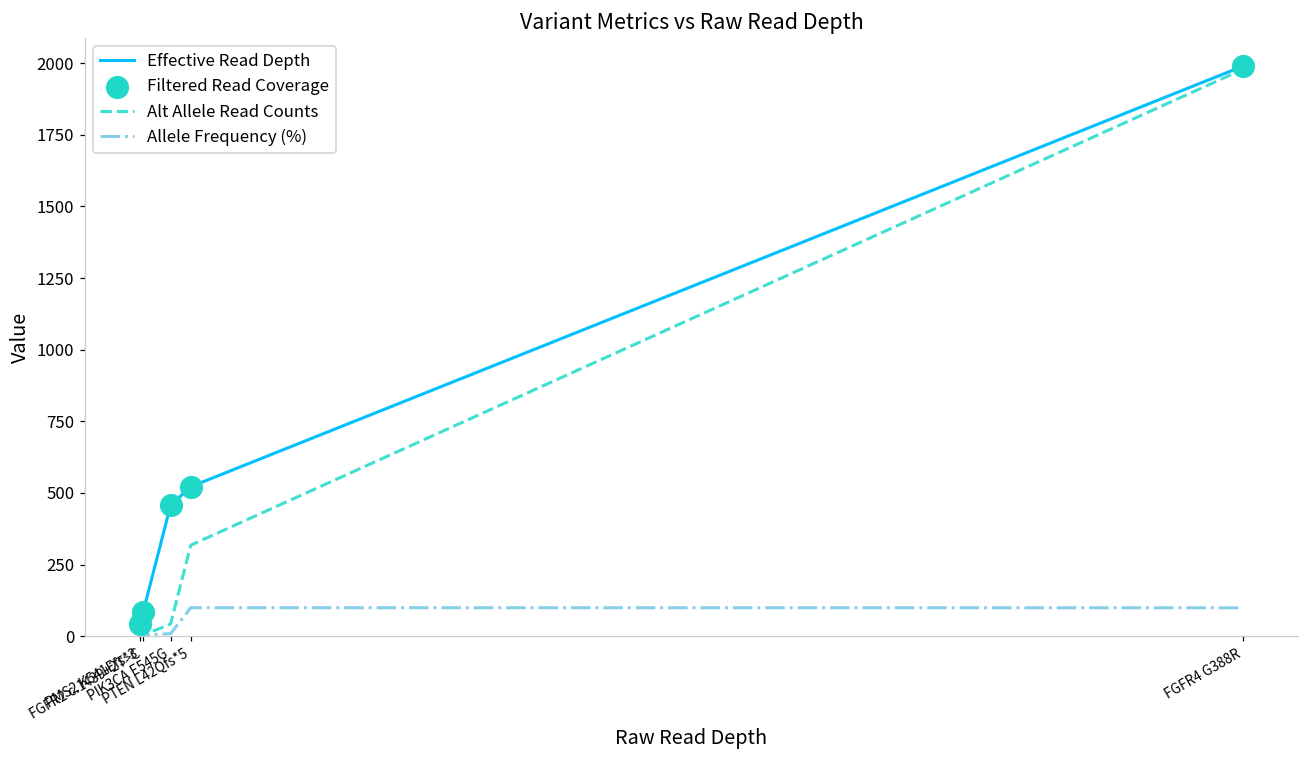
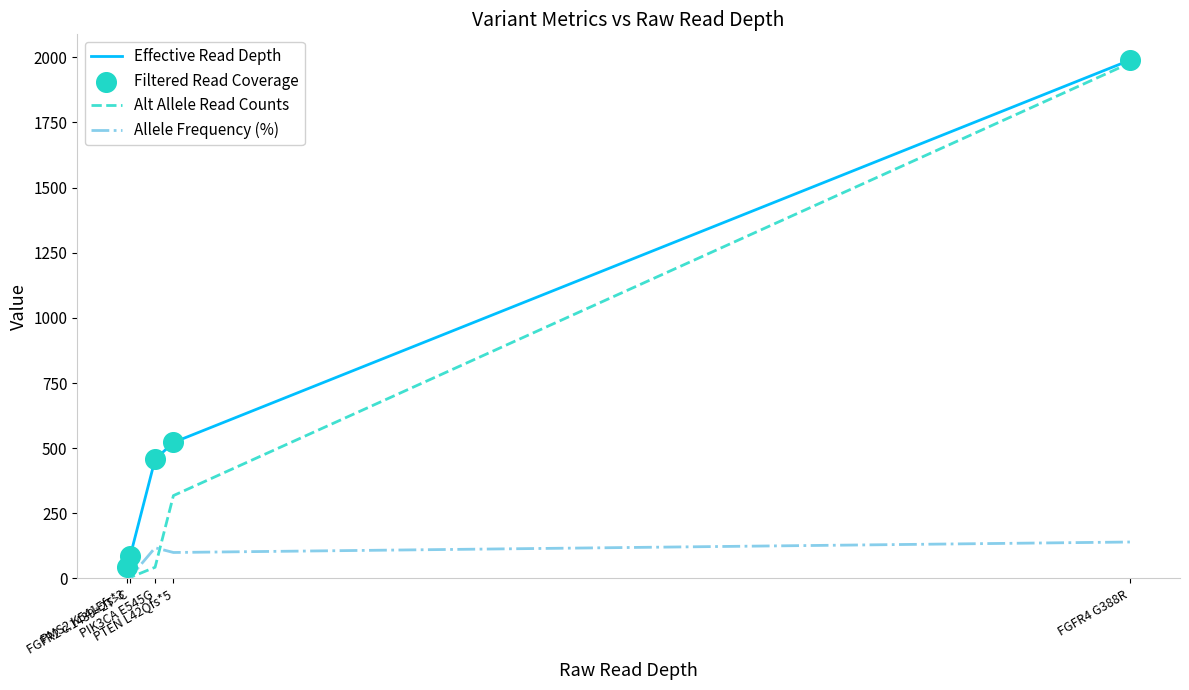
Allele Frequency (%), PIK3CA E545G: 10 -> 120
Allele Frequency (%), FGFR4 G388R: 100 -> 140
